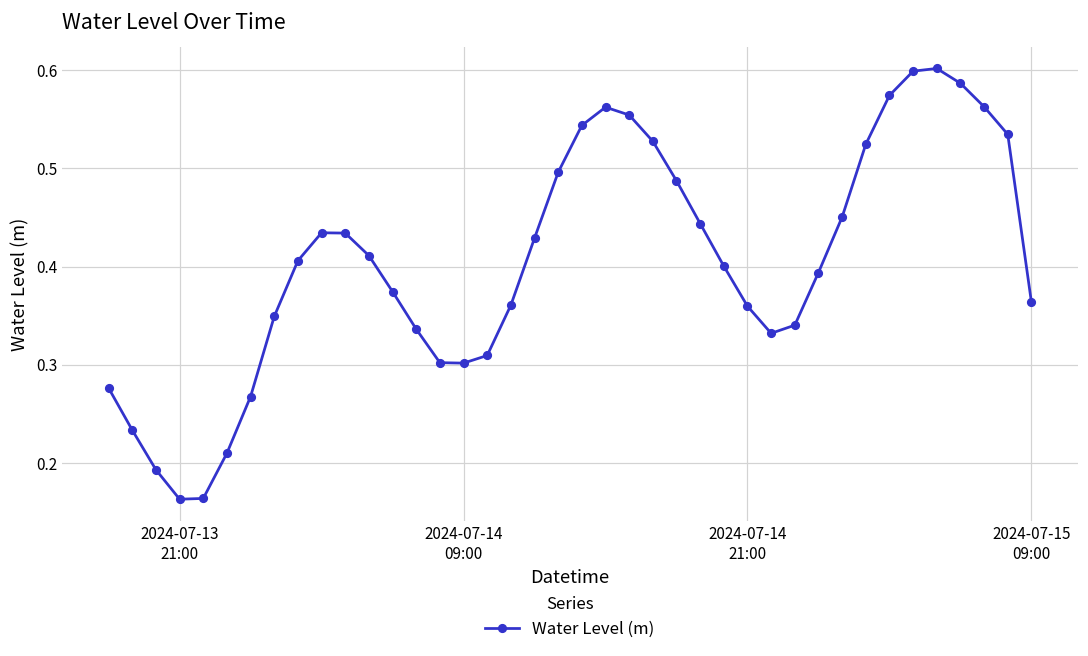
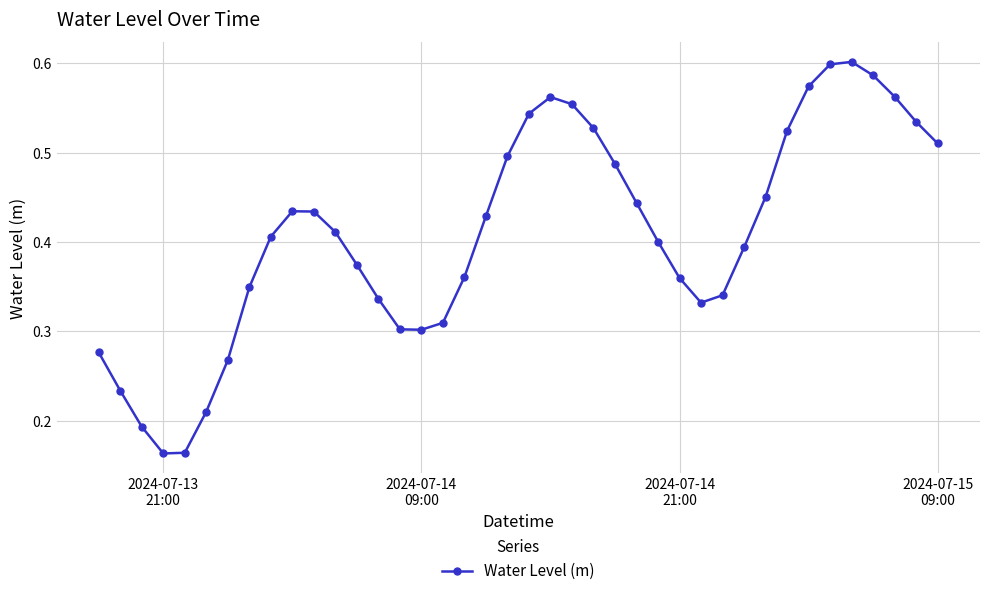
2024-07-15 09:00: 0.36 -> 0.51
